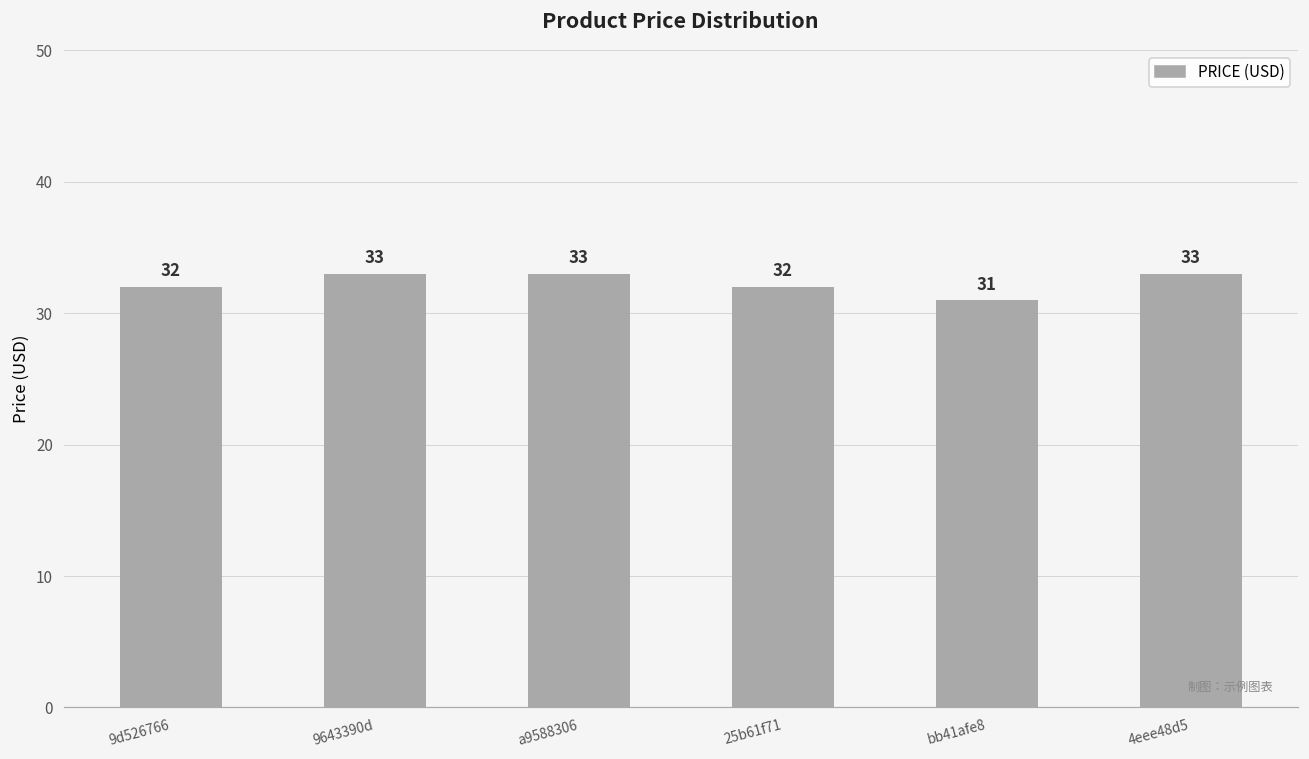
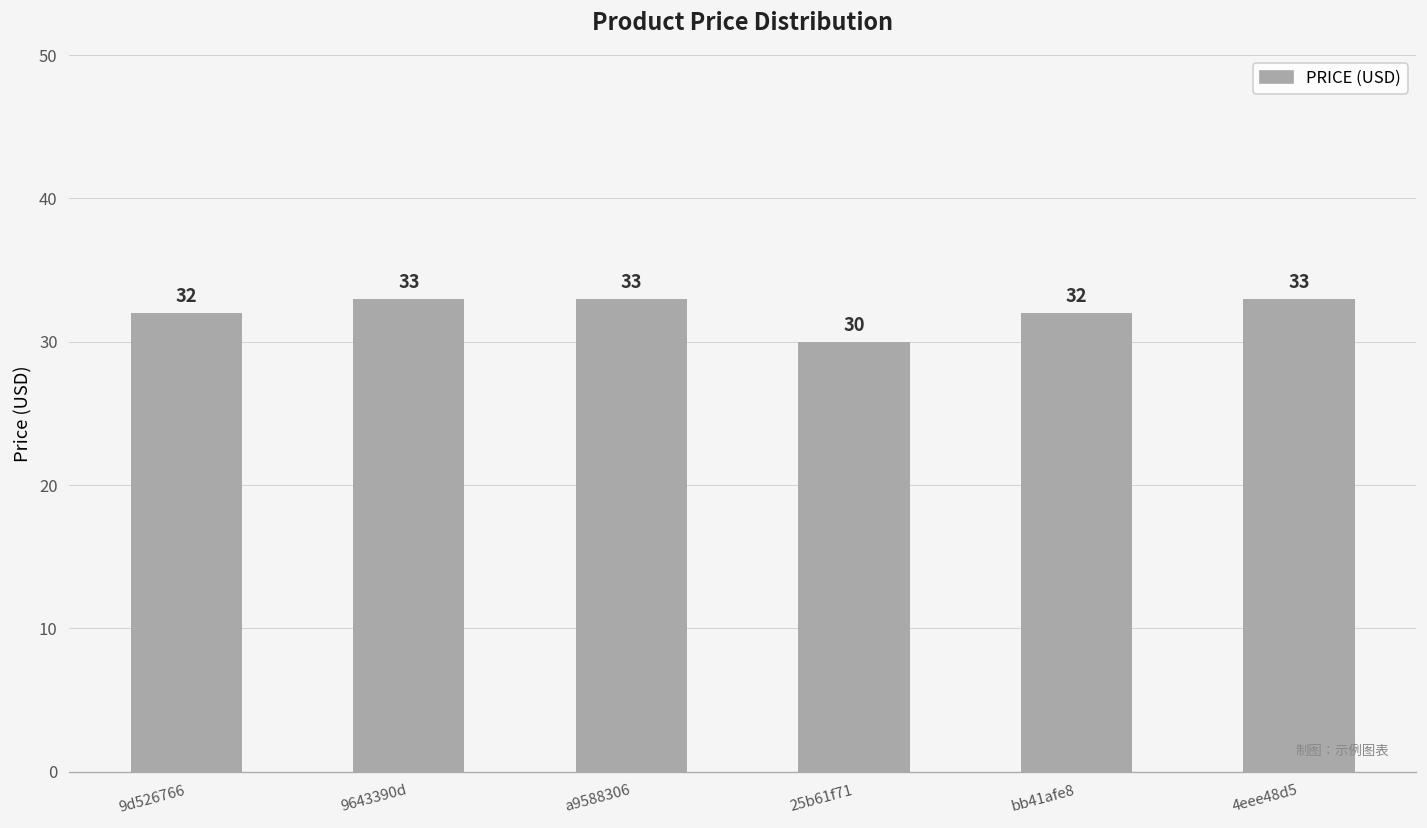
25b61f71: 32 -> 30
bb41afe8: 31 -> 32
